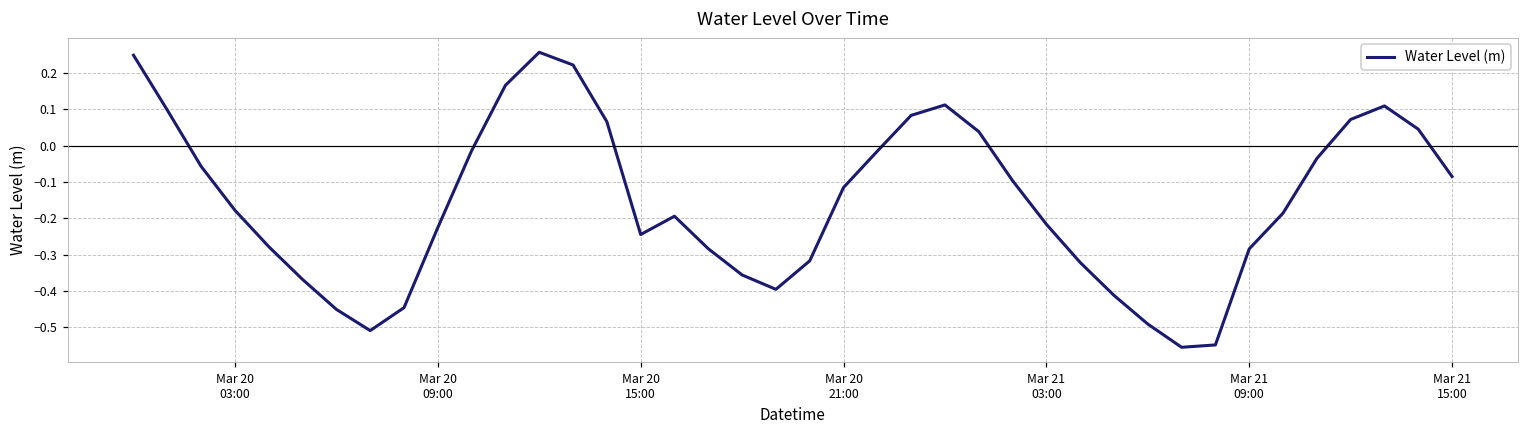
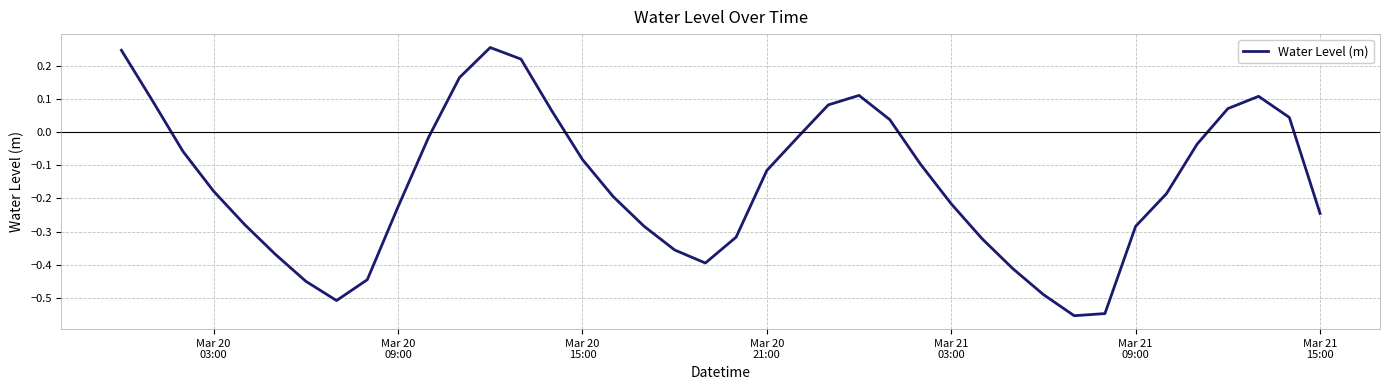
Mar 20 15:00: -0.24 -> -0.08
Mar 21 15:00: -0.09 -> -0.25
